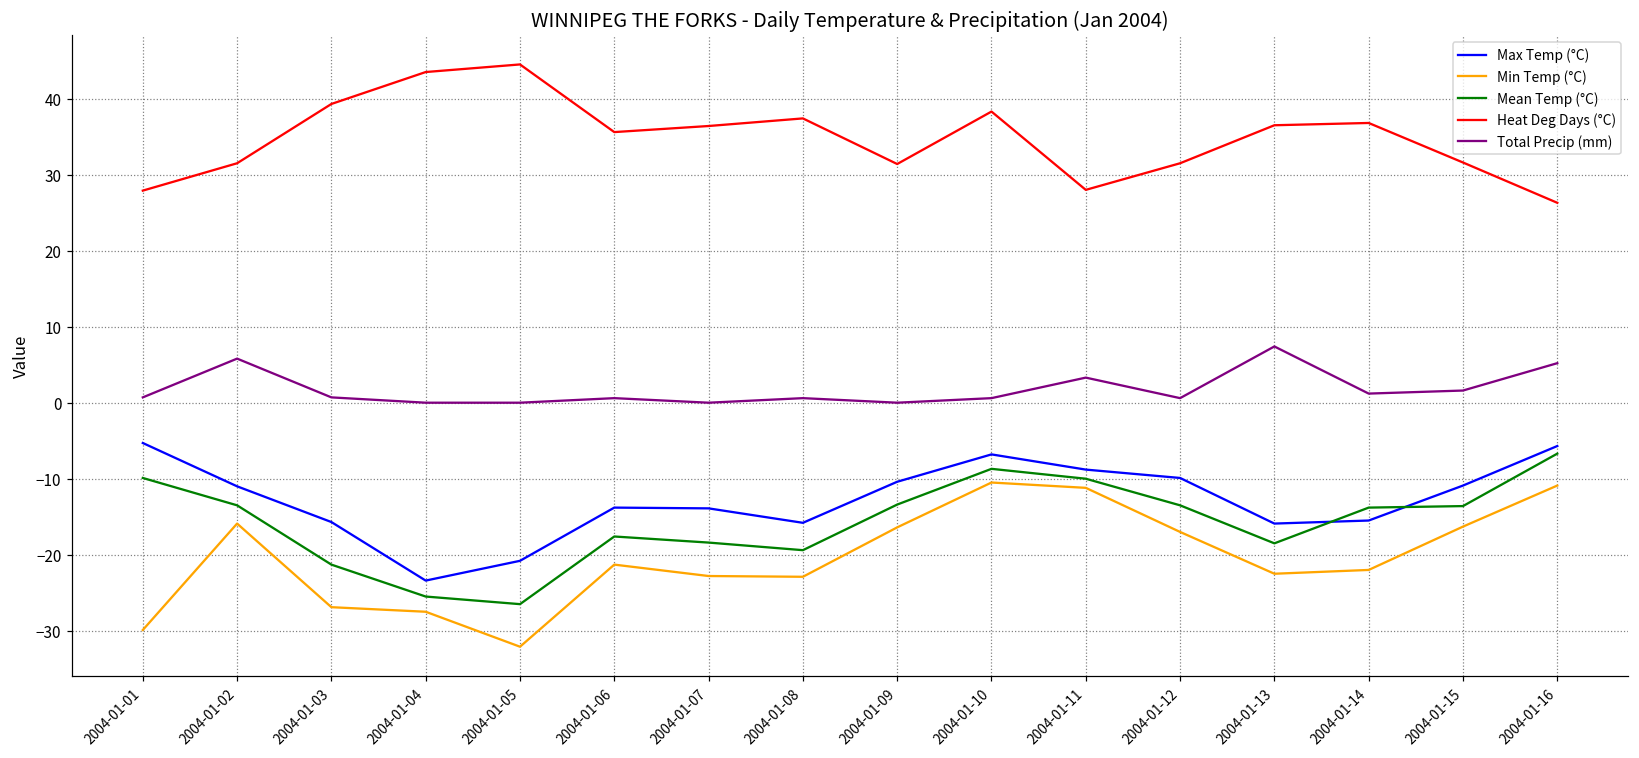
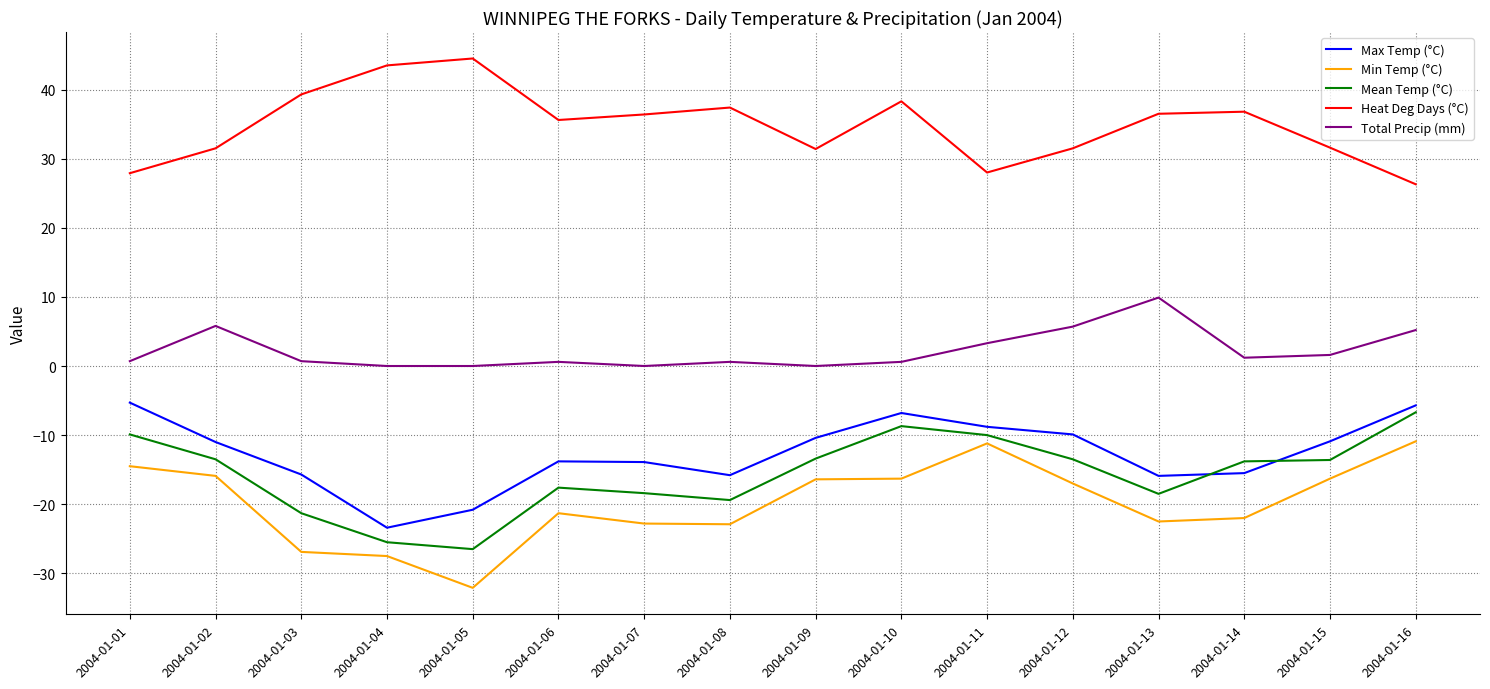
Min Temp (°C), 2004-01-01: -30 -> -15
Min Temp (°C), 2004-01-10: -11 -> -16
Total Precip (mm), 2004-01-12: 1 -> 6
Total Precip (mm), 2004-01-13: 7 -> 10
